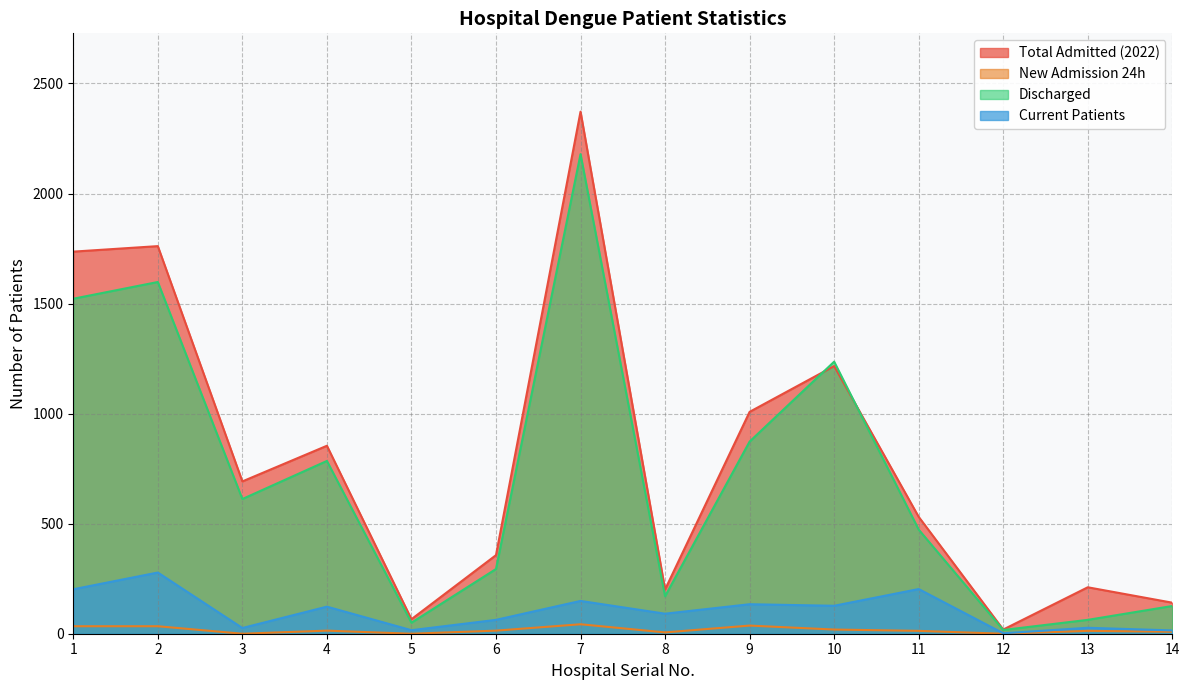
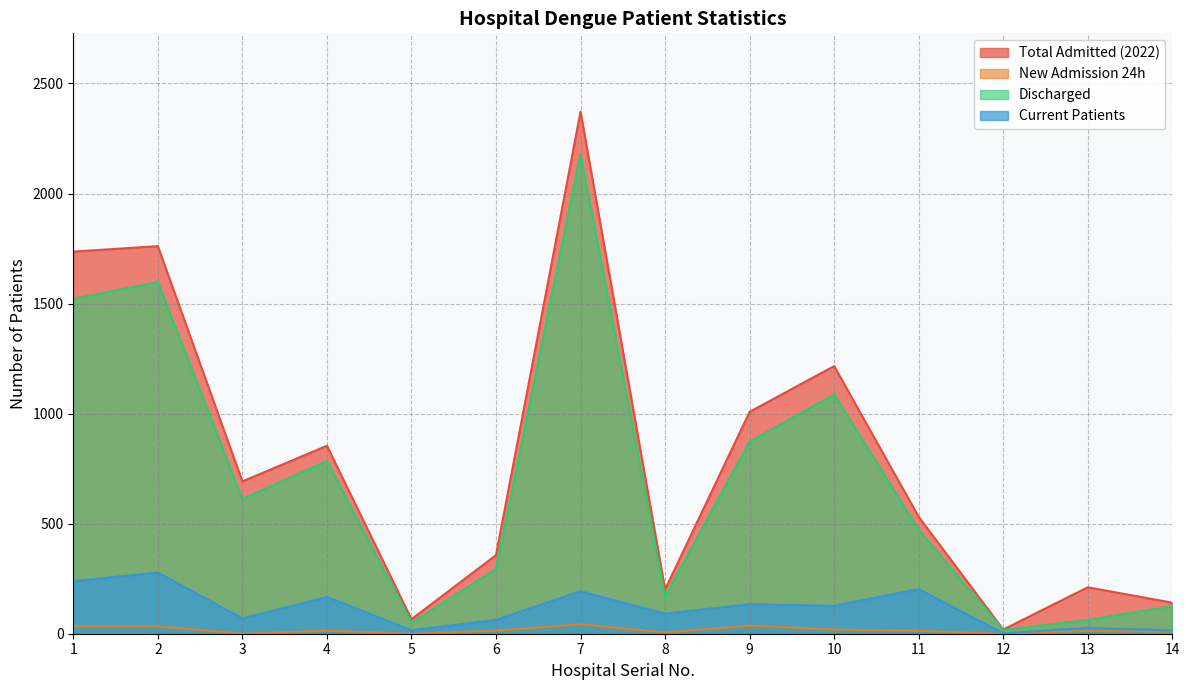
Current Patients, 1: 200 -> 240
Current Patients, 3: 30 -> 70
Current Patients, 4: 120 -> 170
Current Patients, 7: 150 -> 190
Discharged, 10: 1240 -> 1090
